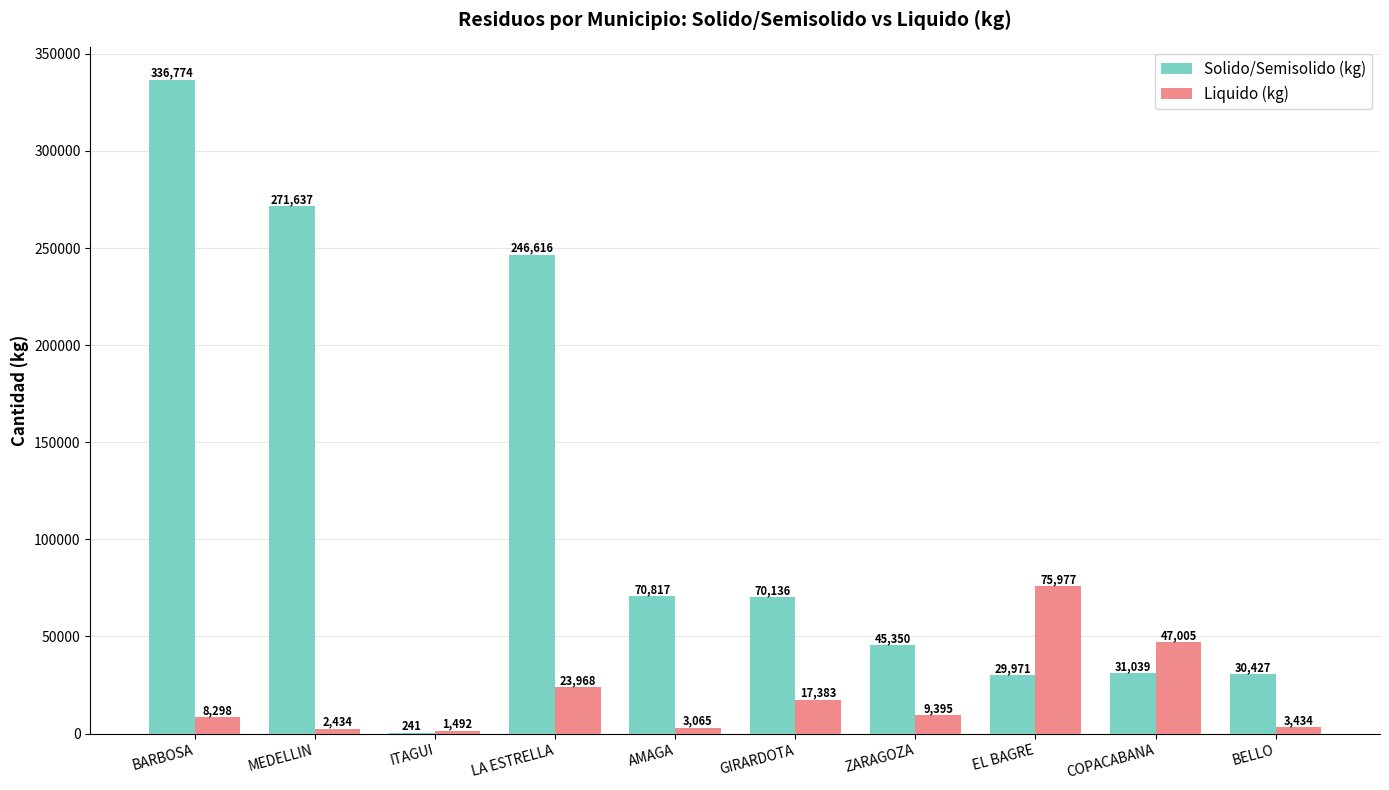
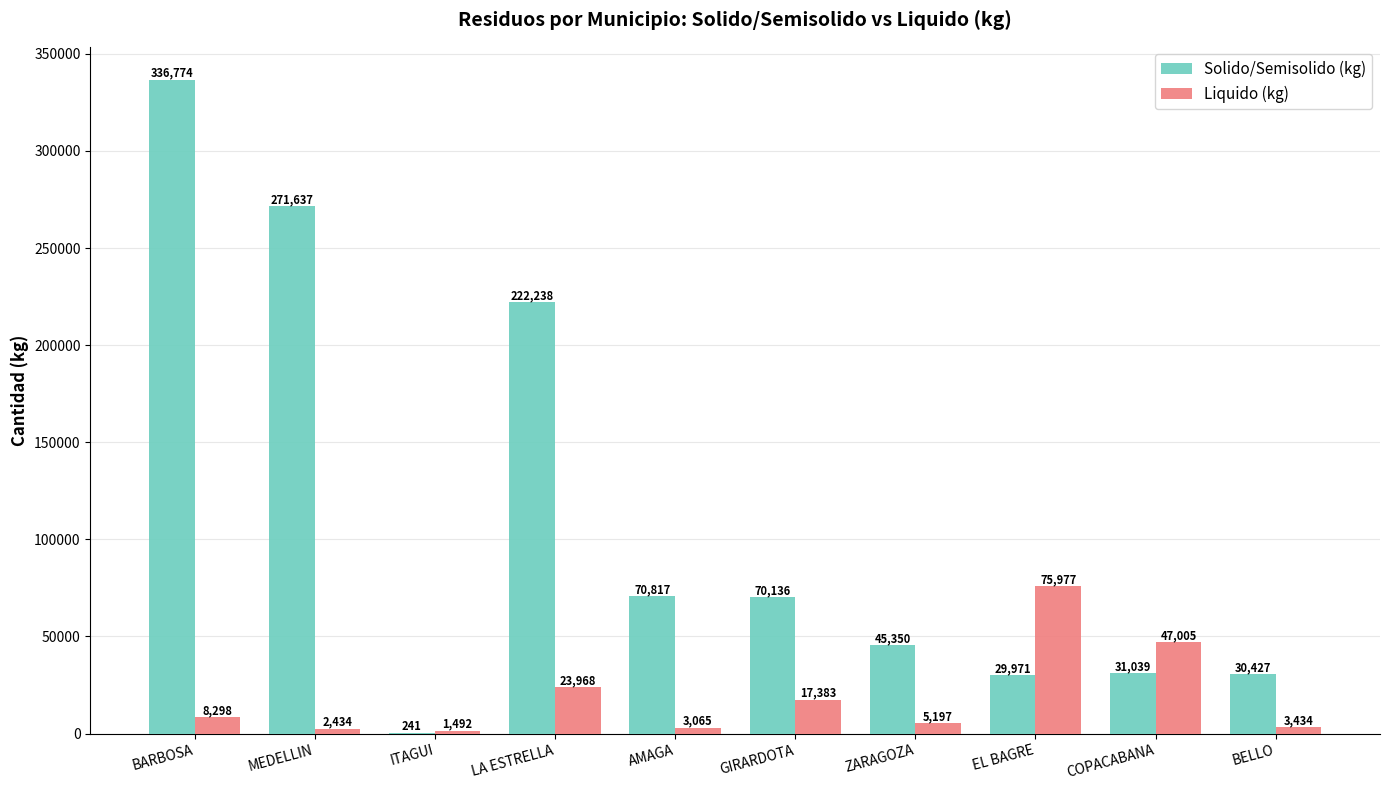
Solido/Semisolido (kg), LA ESTRELLA: 246,616 -> 222,238
Liquido (kg), ZARAGOZA: 9,395 -> 5,197
